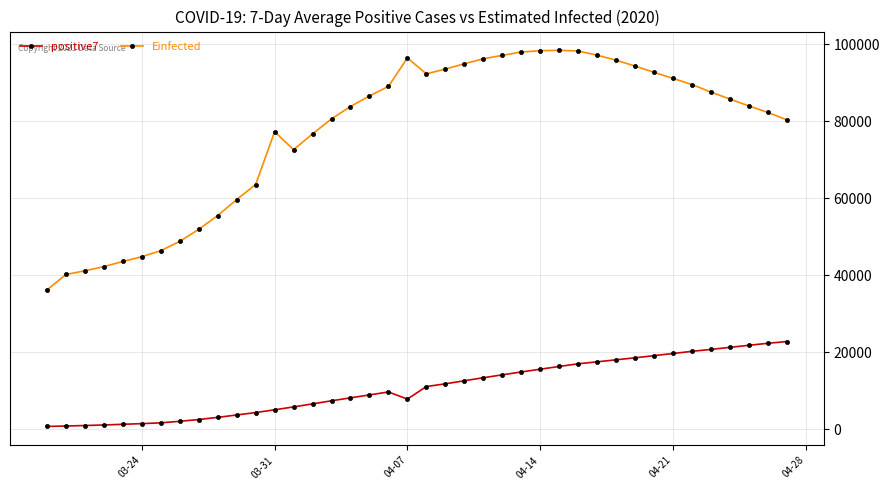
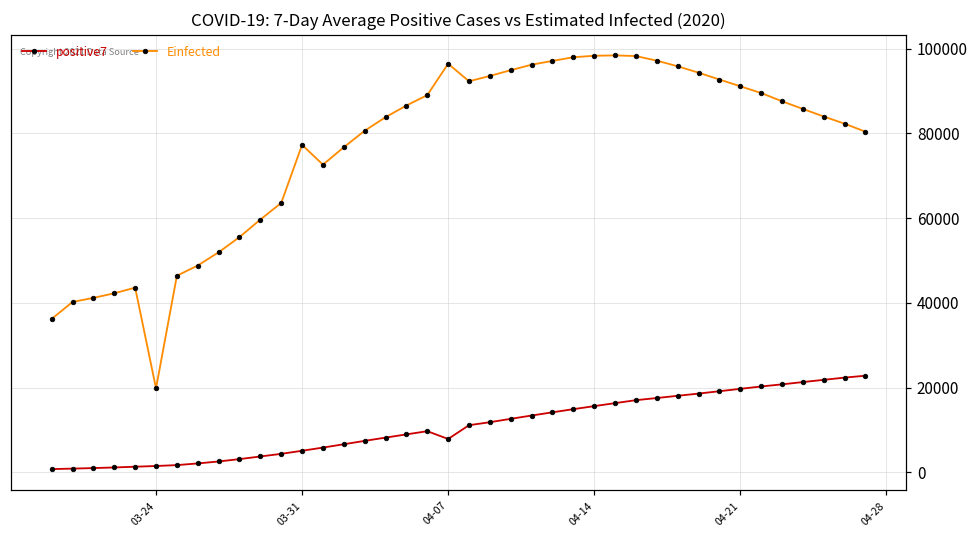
Einfected, 03-24: 45000 -> 20000
